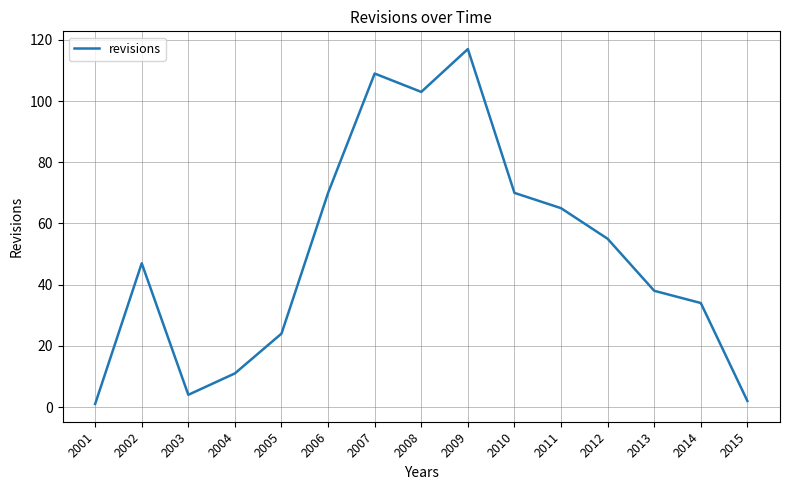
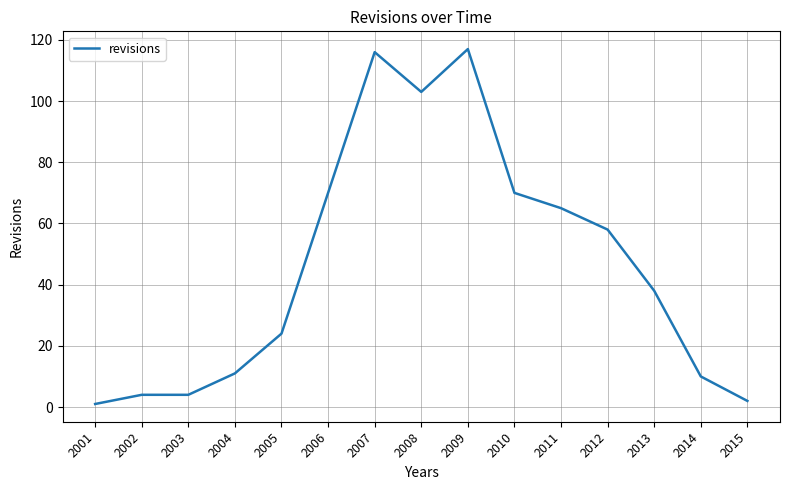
2002: 47 -> 4
2007: 109 -> 116
2012: 55 -> 58
2014: 34 -> 10
